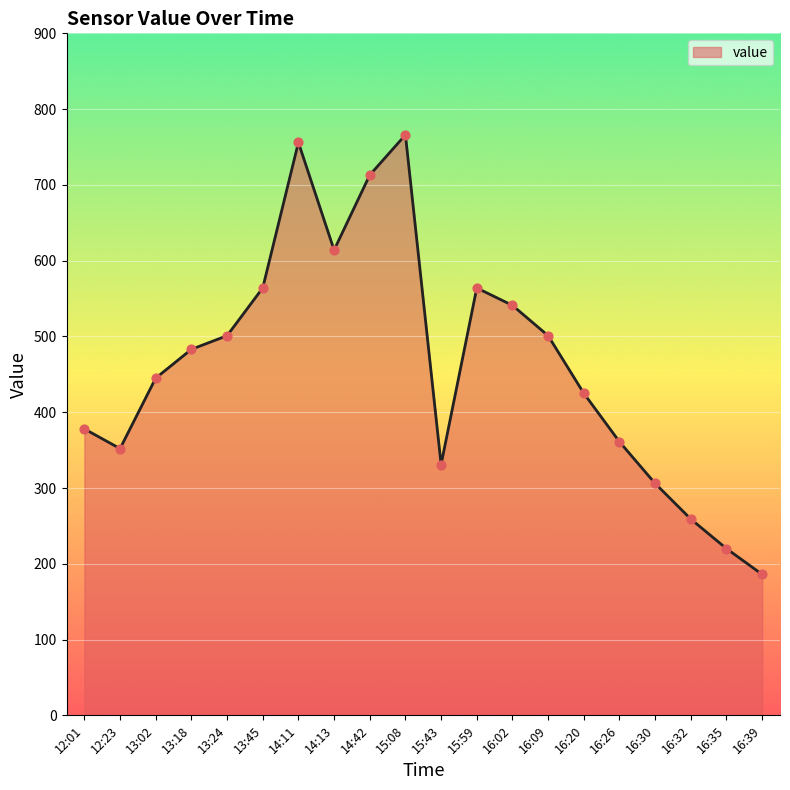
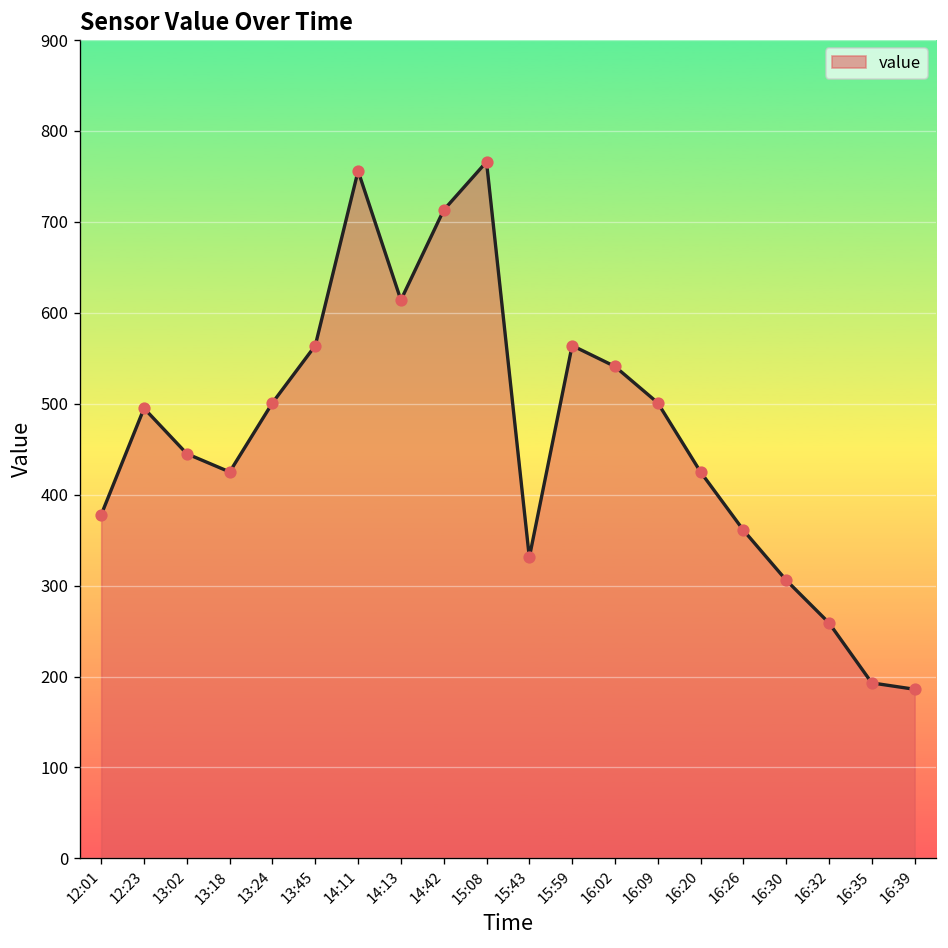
12:23: 350 -> 500
13:18: 480 -> 430
16:35: 220 -> 190
